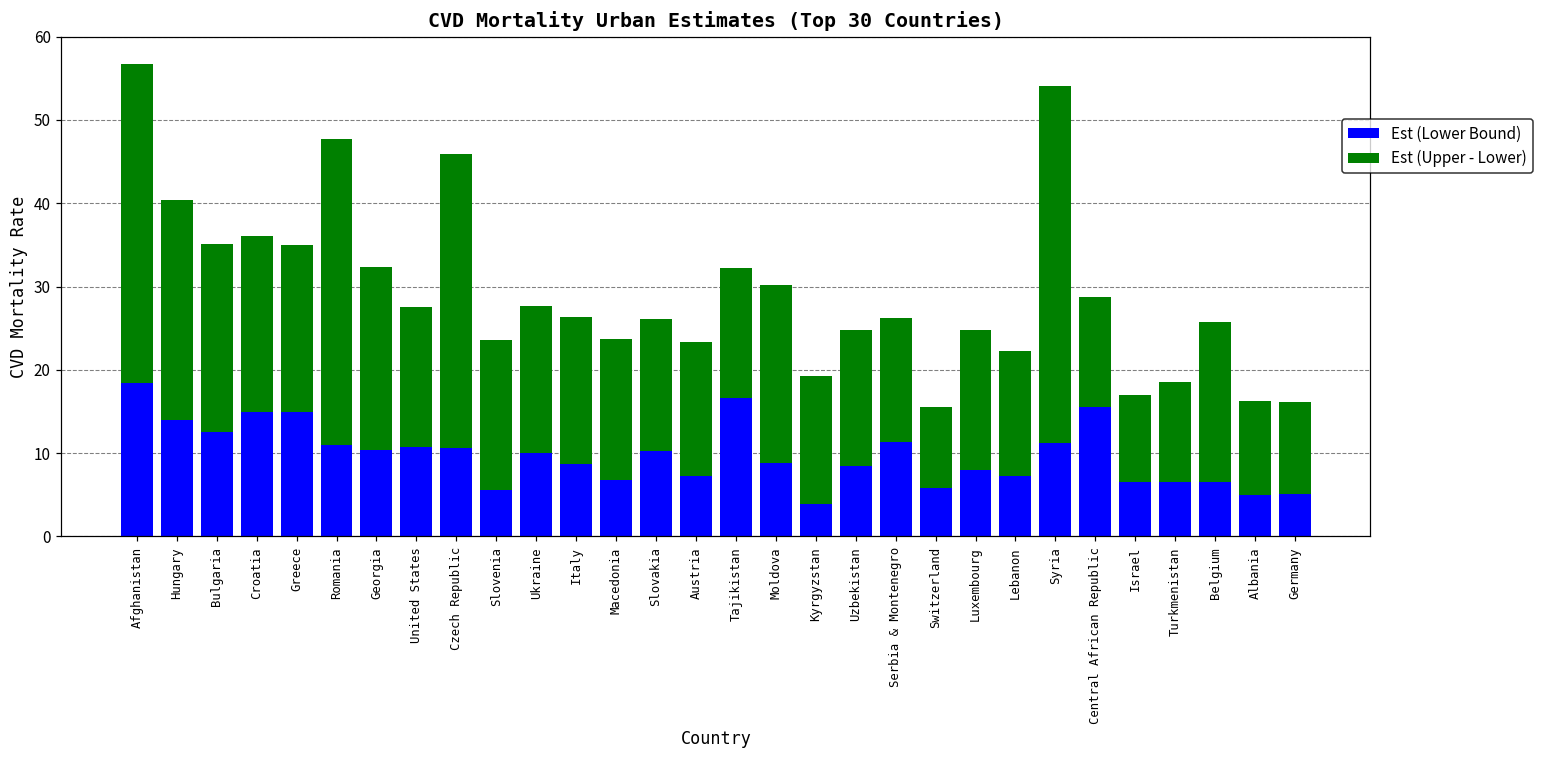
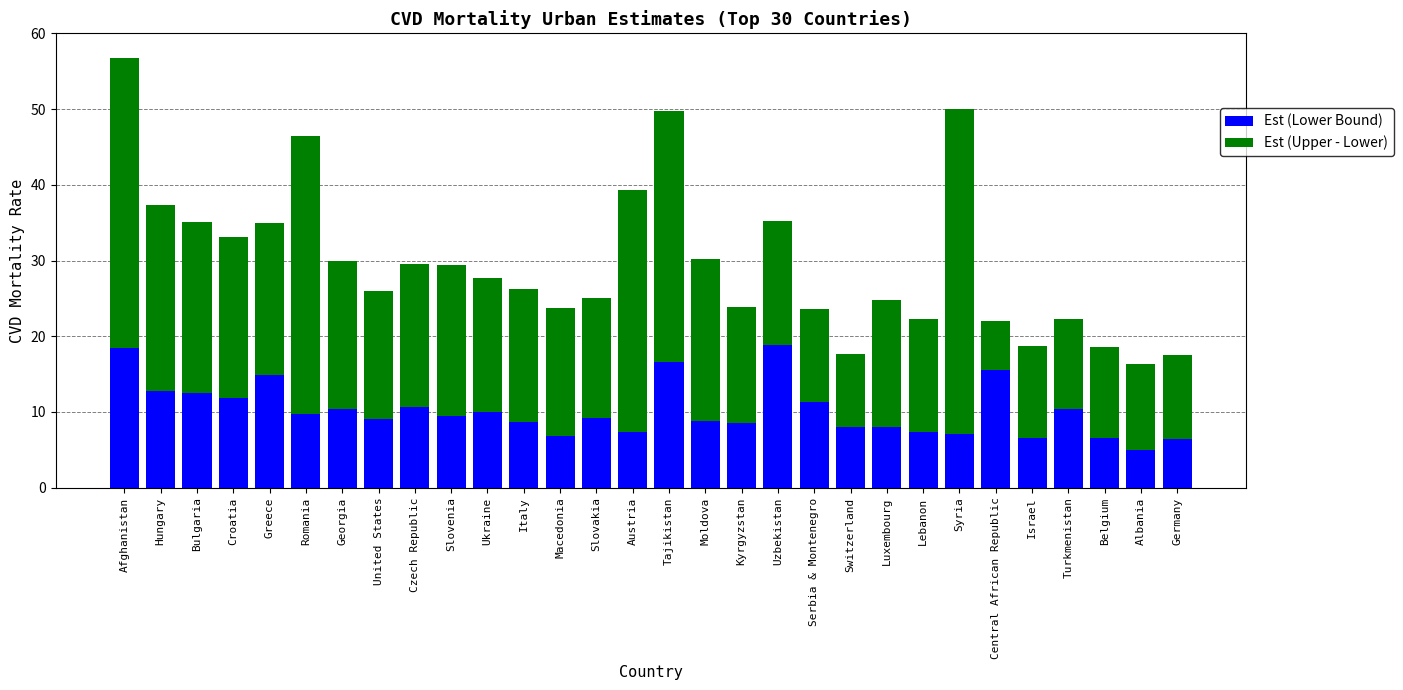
Est (Lower Bound), Hungary: 14 -> 13
Est (Upper - Lower), Hungary: 26 -> 25
Est (Lower Bound), Croatia: 15 -> 12
Est (Lower Bound), Romania: 11 -> 10
Est (Upper - Lower), Georgia: 22 -> 20
Est (Lower Bound), United States: 11 -> 9
Est (Upper - Lower), Czech Republic: 35 -> 19
Est (Lower Bound), Slovenia: 6 -> 10
Est (Upper - Lower), Slovenia: 18 -> 20
Est (Lower Bound), Slovakia: 10 -> 9
Est (Upper - Lower), Austria: 16 -> 32
Est (Upper - Lower), Tajikistan: 16 -> 33
Est (Lower Bound), Kyrgyzstan: 4 -> 9
Est (Lower Bound), Uzbekistan: 9 -> 19
Est (Upper - Lower), Serbia & Montenegro: 15 -> 12
Est (Lower Bound), Switzerland: 6 -> 8
Est (Lower Bound), Syria: 11 -> 7
Est (Upper - Lower), Central African Republic: 13 -> 7
Est (Upper - Lower), Israel: 10 -> 12
Est (Lower Bound), Turkmenistan: 7 -> 10
Est (Upper - Lower), Belgium: 19 -> 12
Est (Lower Bound), Germany: 5 -> 6
